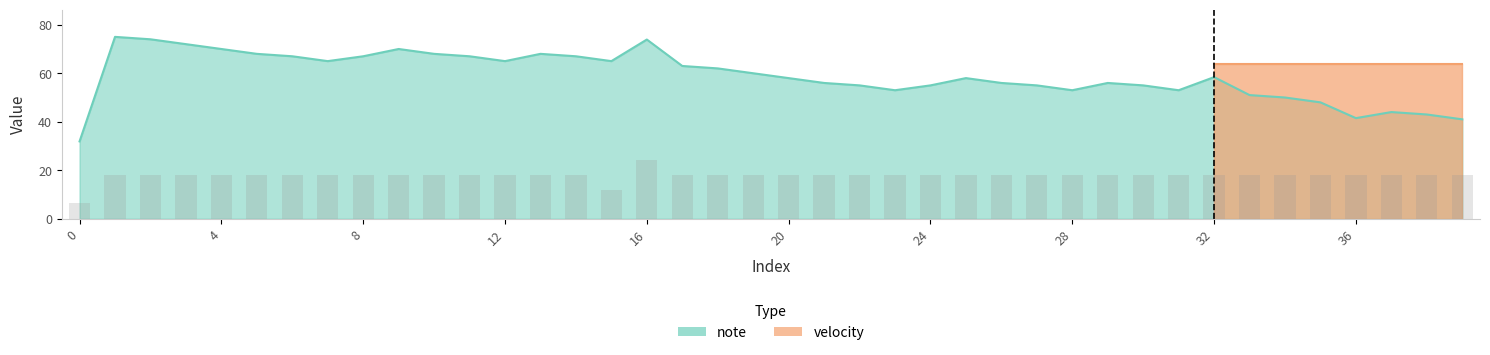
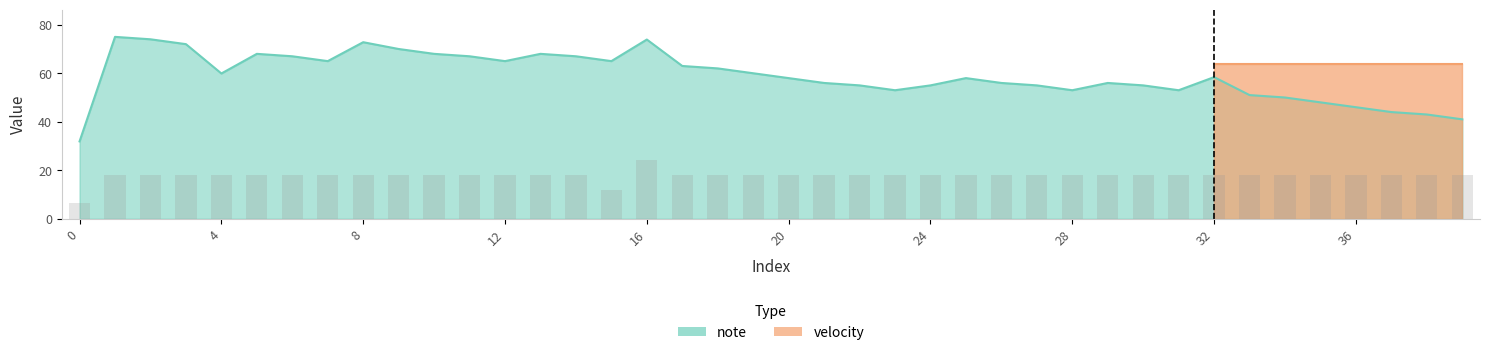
note, 4: 70 -> 60
note, 8: 67 -> 73
note, 36: 42 -> 46
